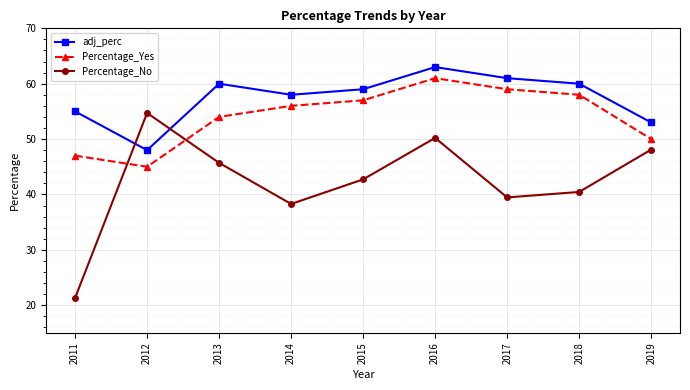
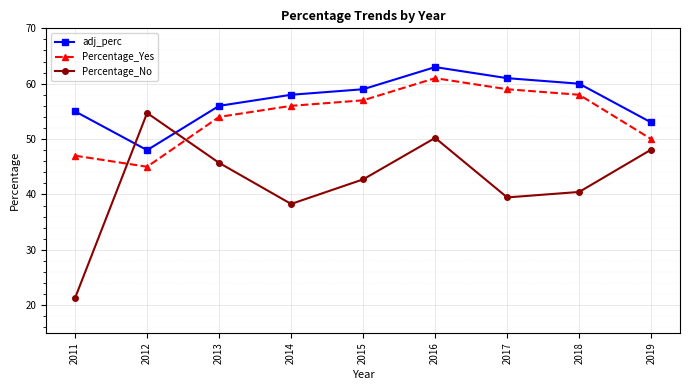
adj_perc, 2013: 60 -> 56
